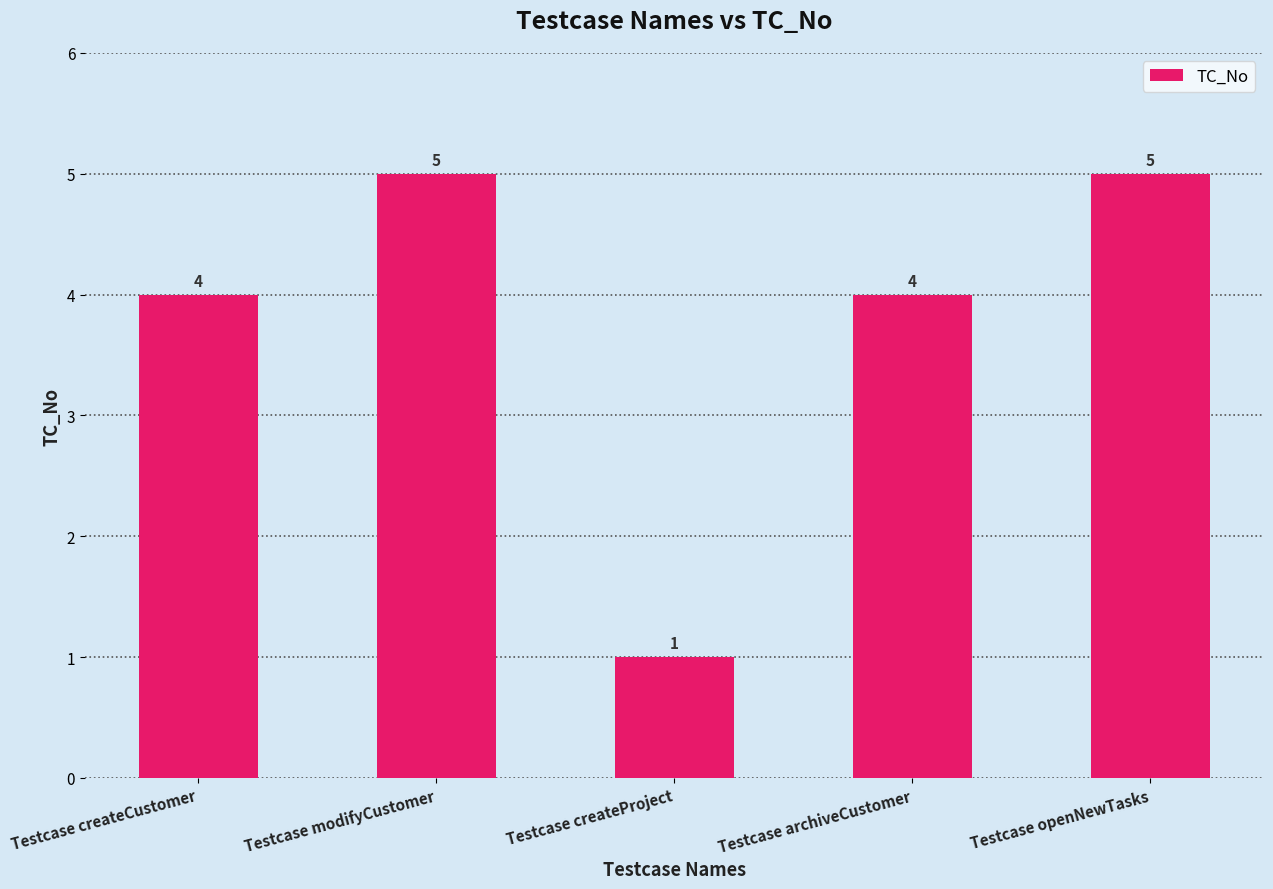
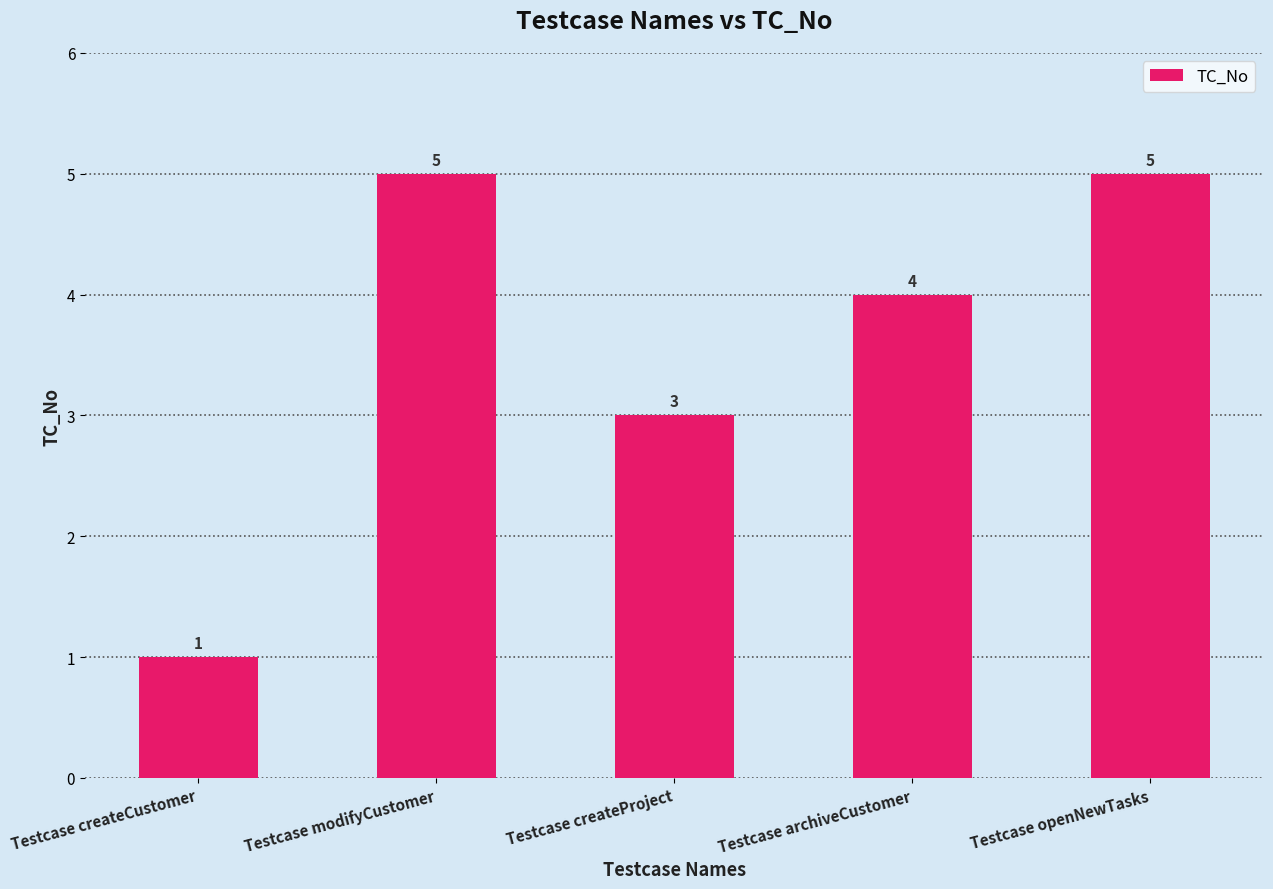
Testcase createCustomer: 4 -> 1
Testcase createProject: 1 -> 3
